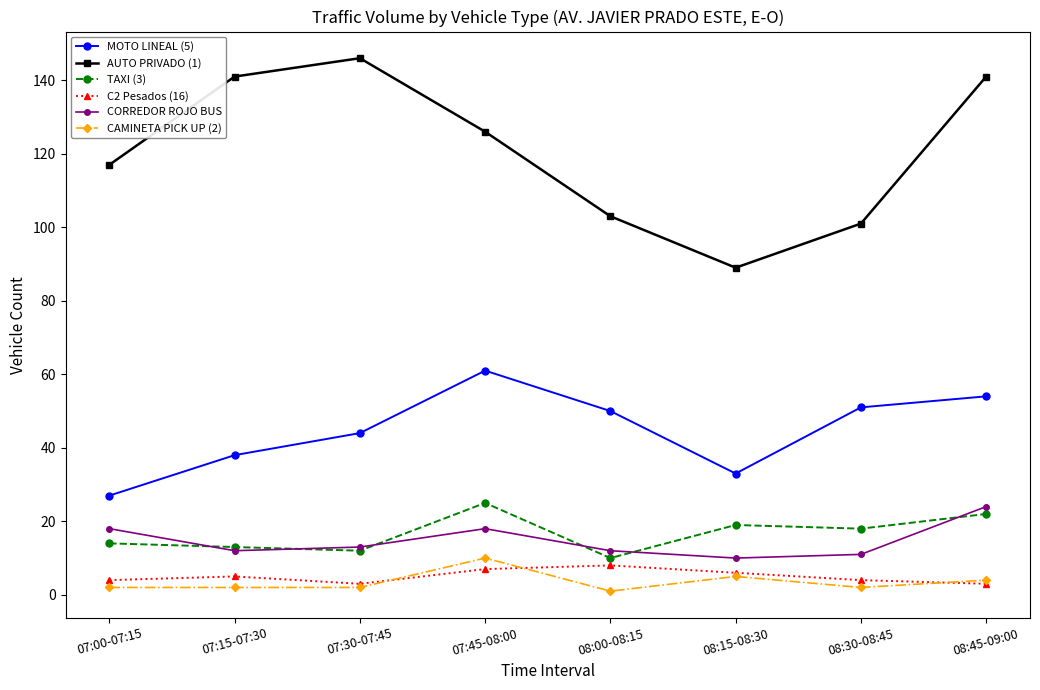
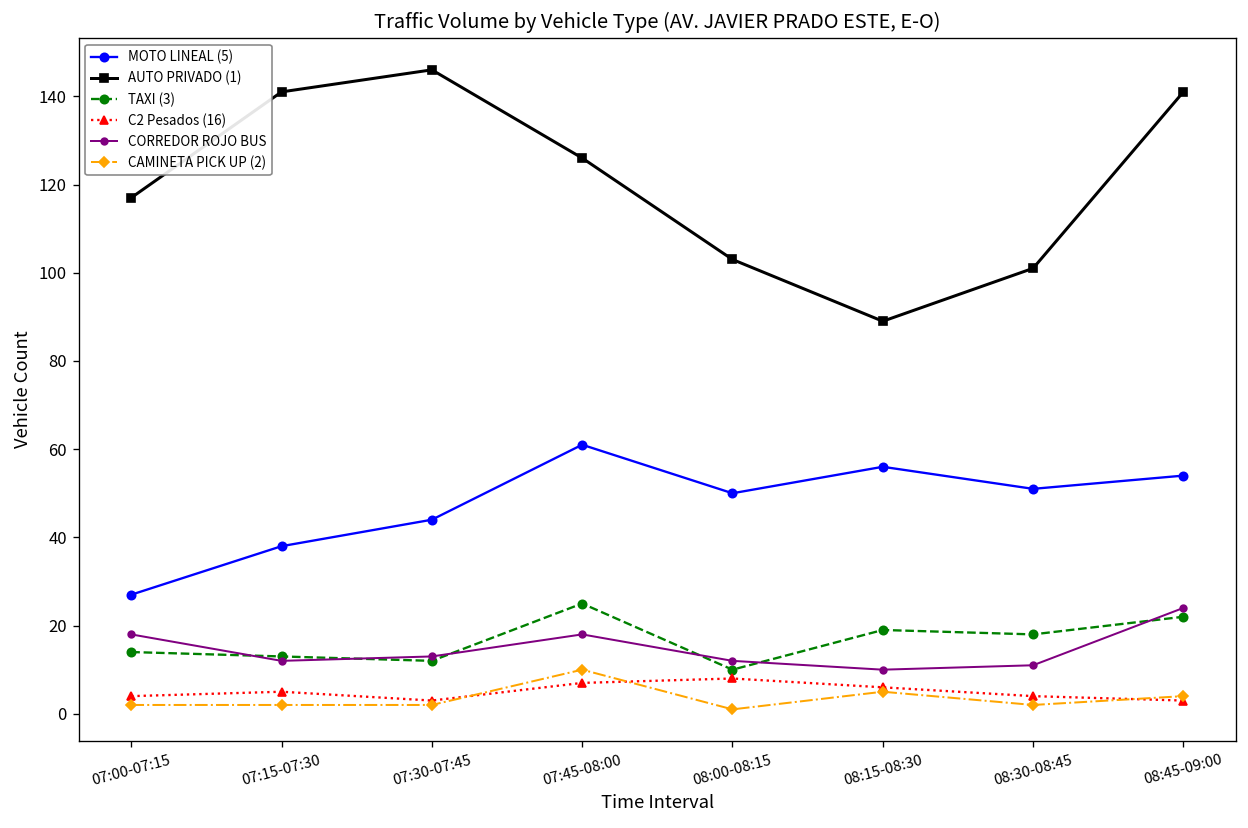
MOTO LINEAL (5), 08:15-08:30: 33 -> 56
